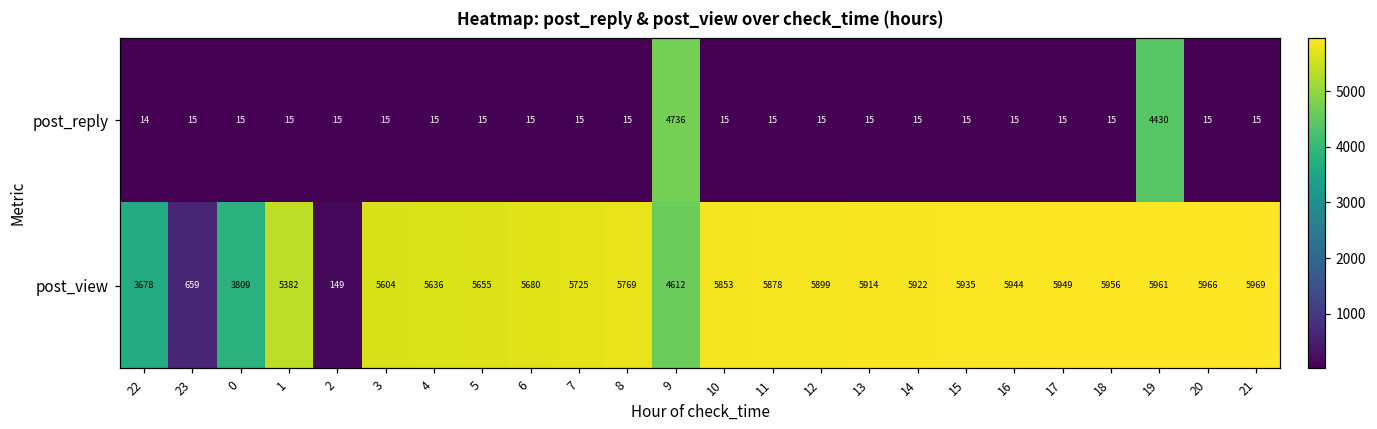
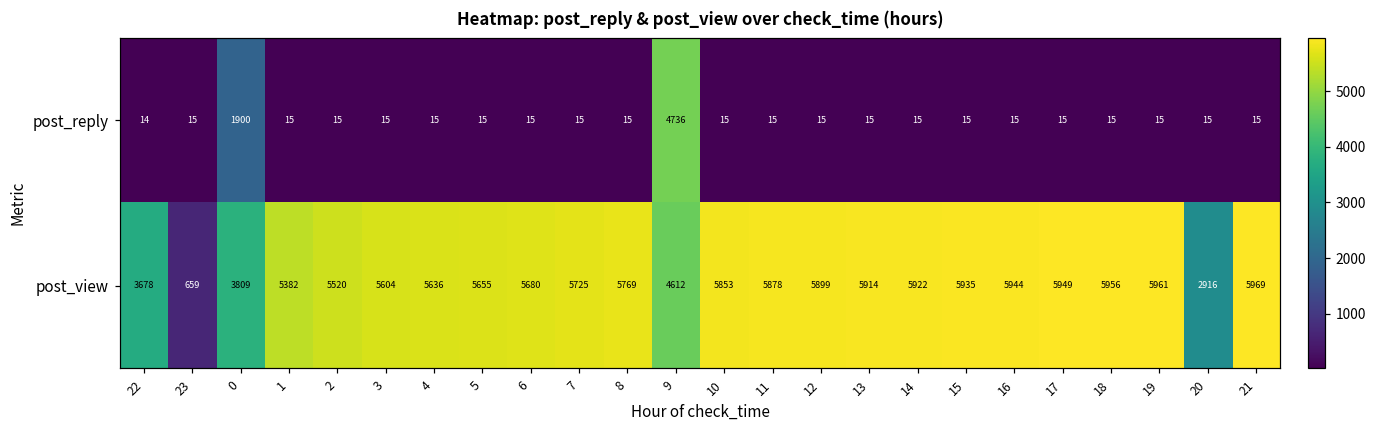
post_reply, 0: 15 -> 1900
post_reply, 19: 4430 -> 15
post_view, 2: 149 -> 5520
post_view, 20: 5966 -> 2916
